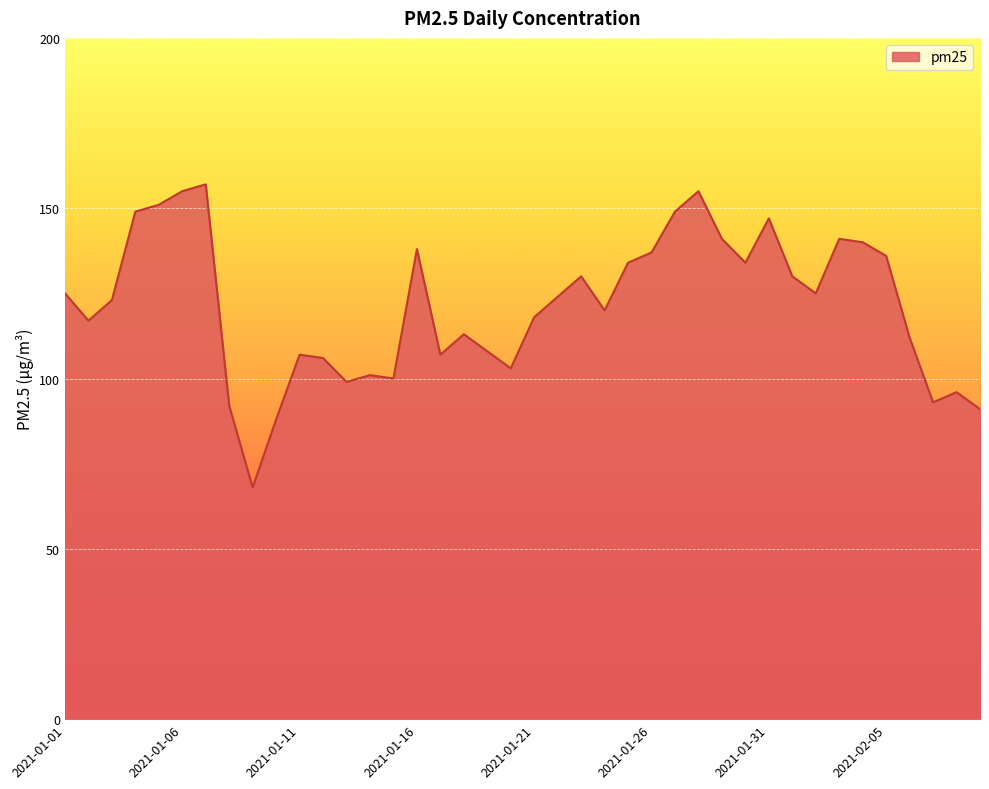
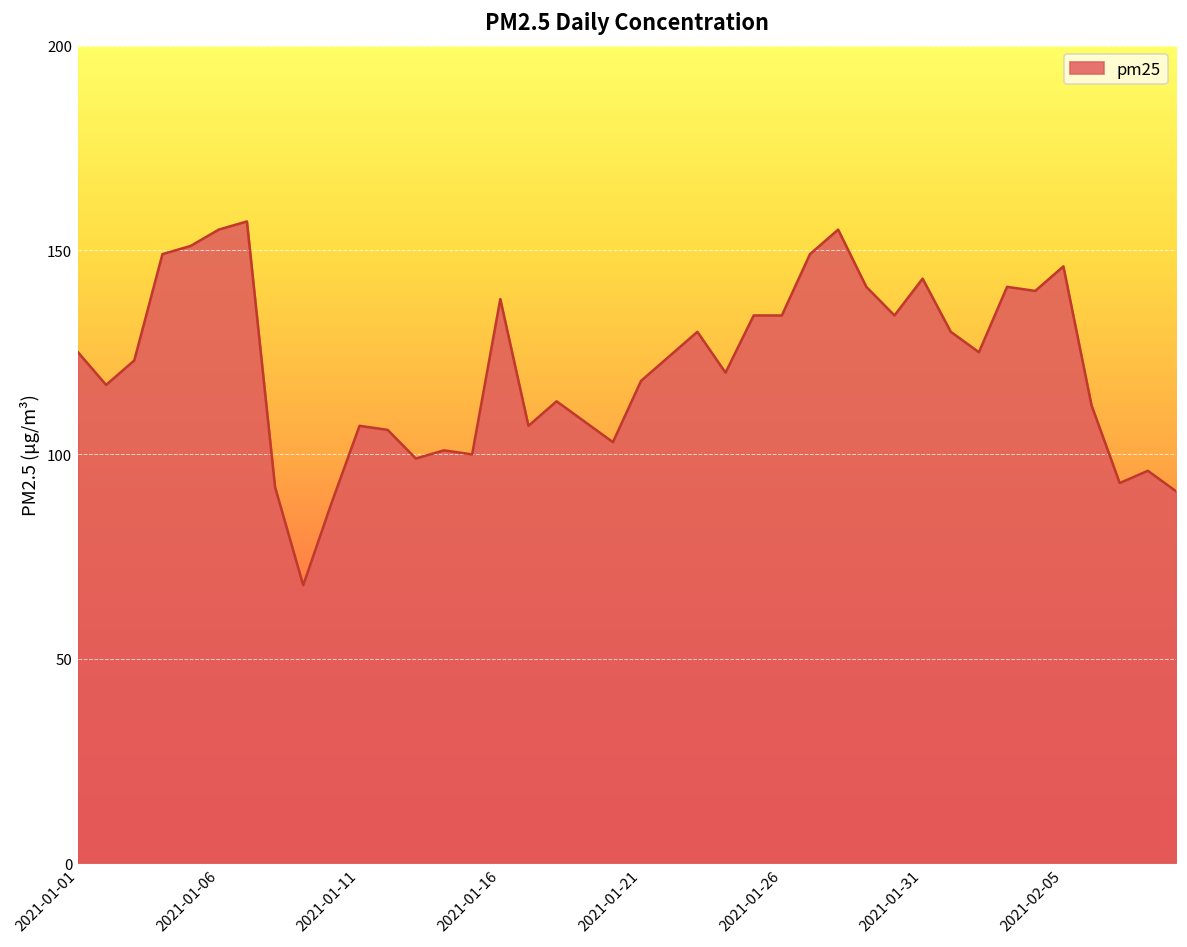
2021-01-26: 137 -> 134
2021-01-31: 147 -> 143
2021-02-05: 136 -> 146
